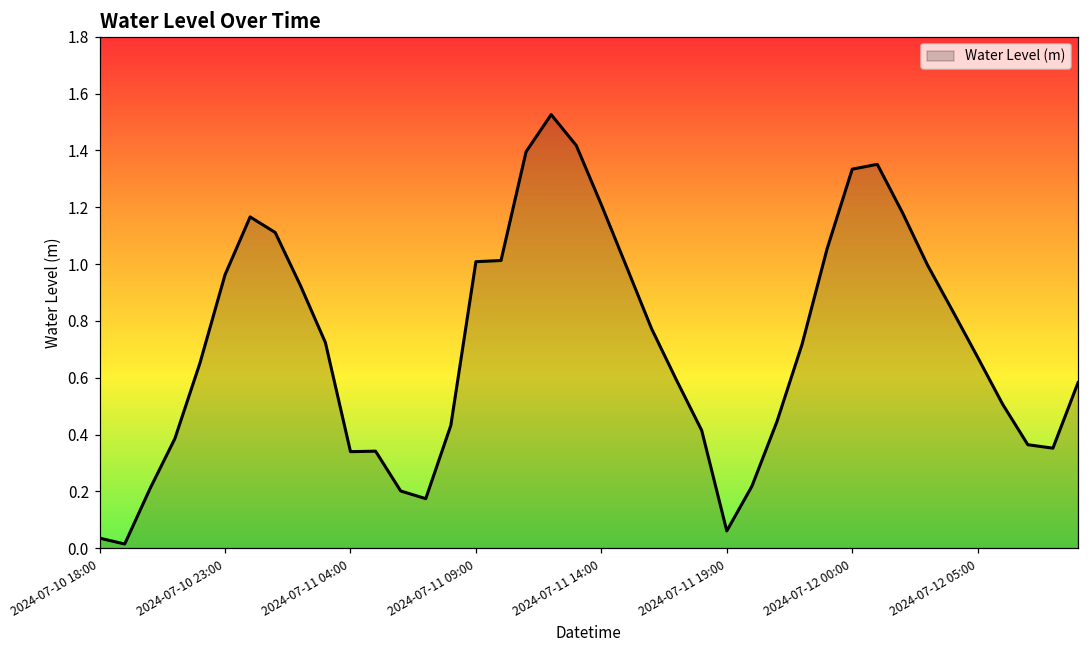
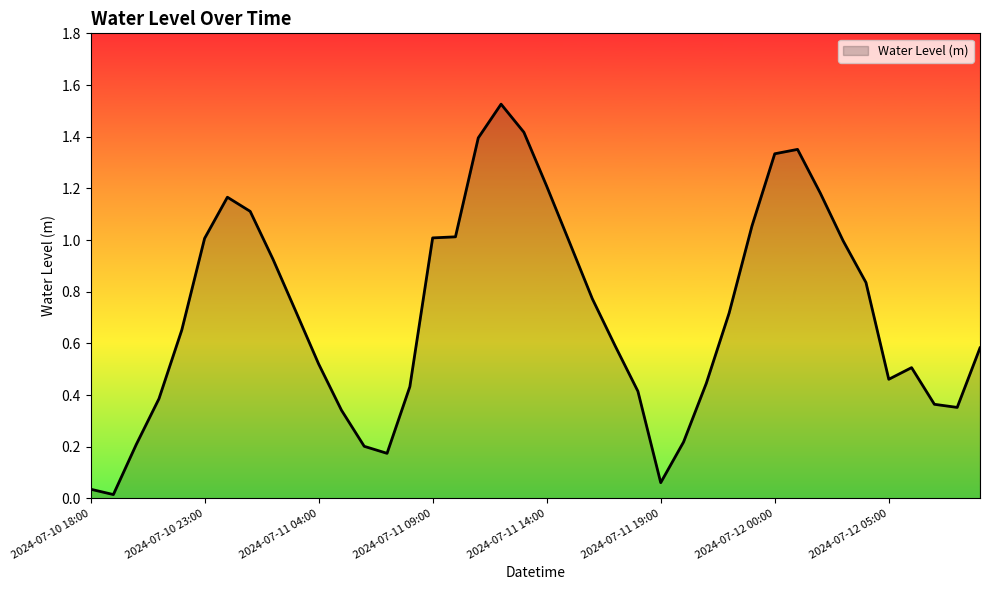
2024-07-10 23:00: 0.96 -> 1.01
2024-07-11 04:00: 0.34 -> 0.52
2024-07-12 05:00: 0.67 -> 0.46
